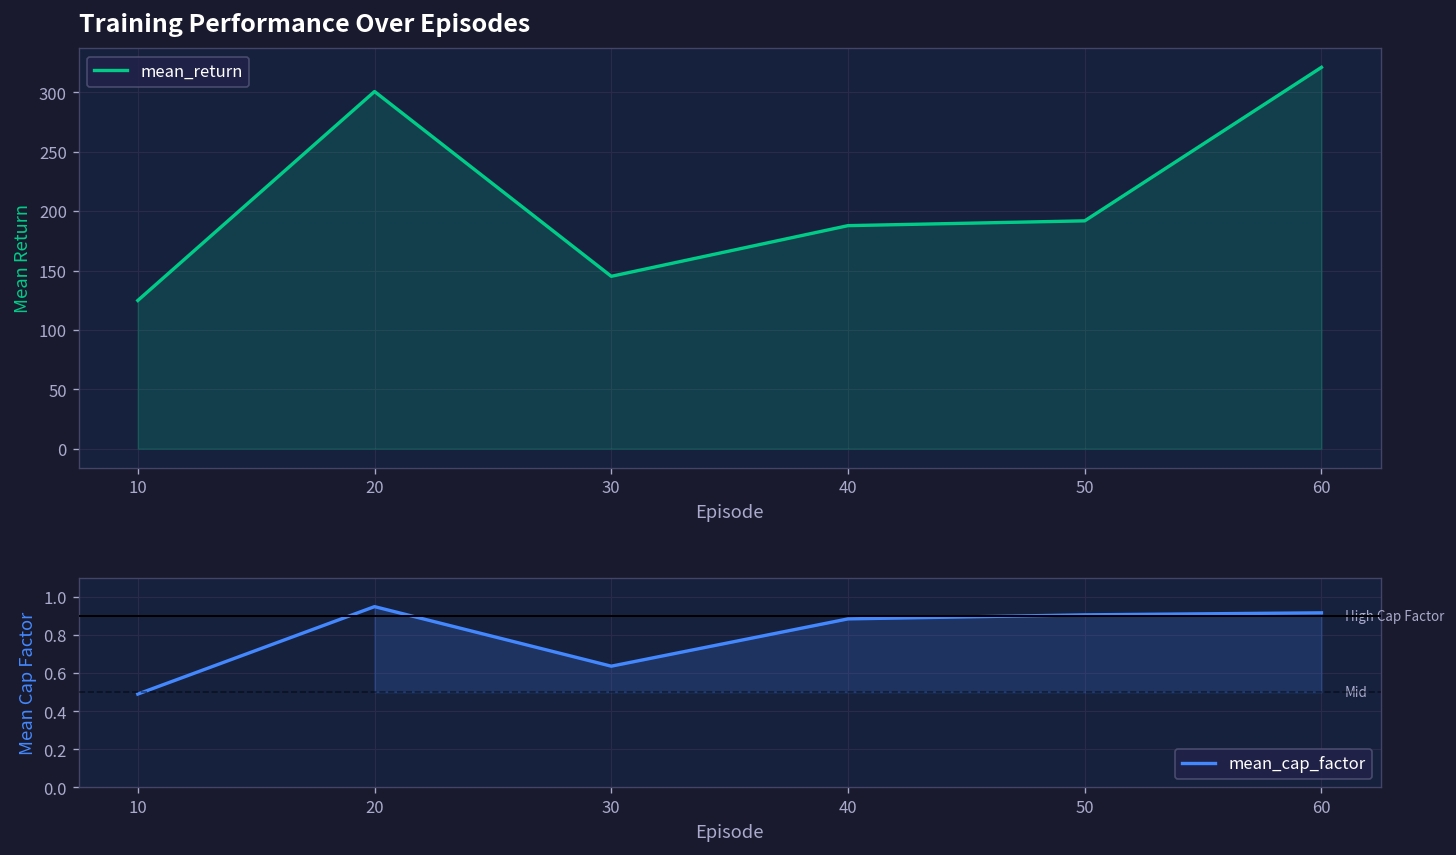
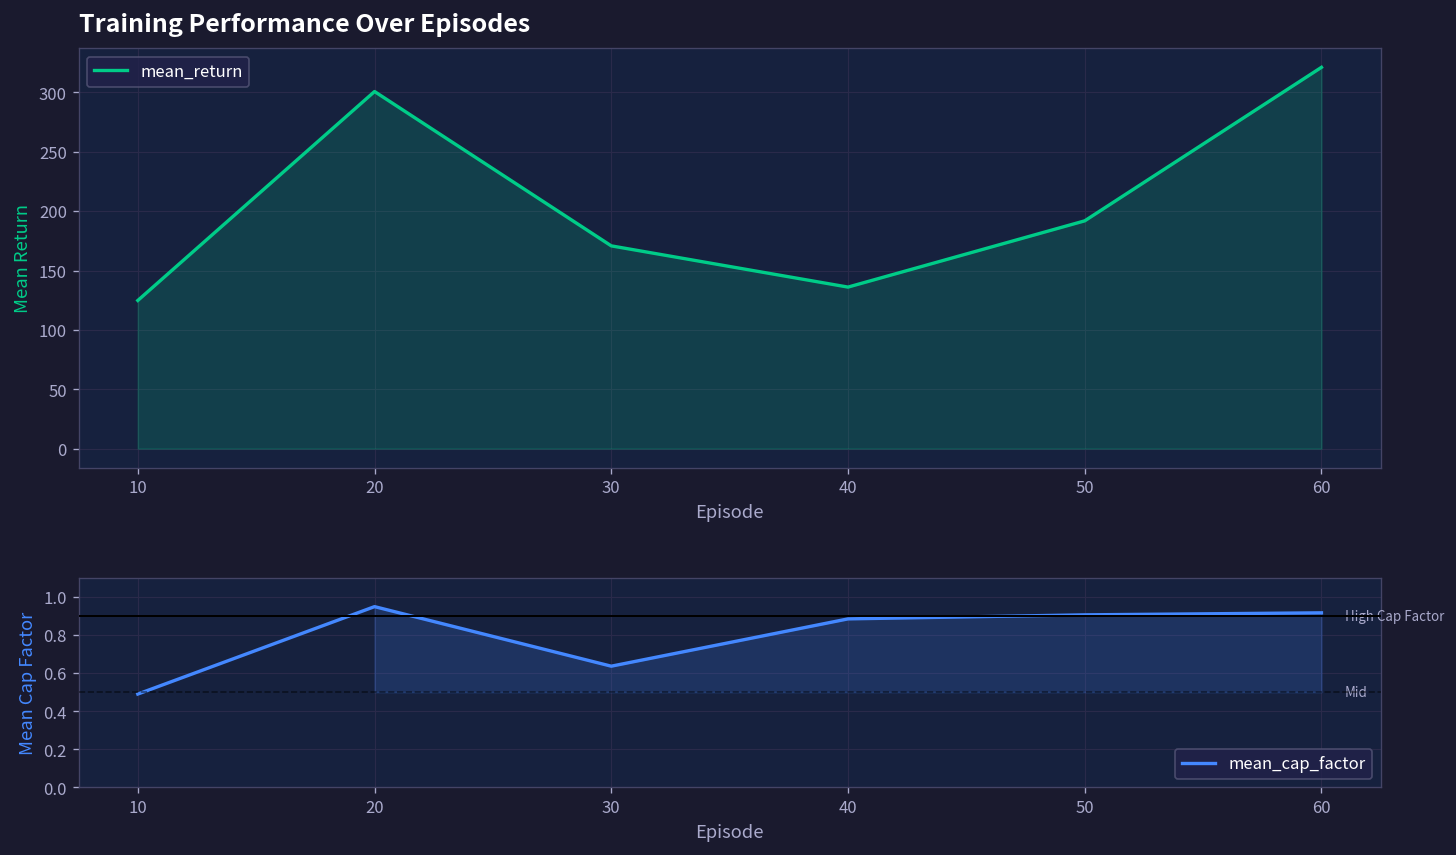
Training Performance Over Episodes, 30: 150 -> 170
Training Performance Over Episodes, 40: 190 -> 140
